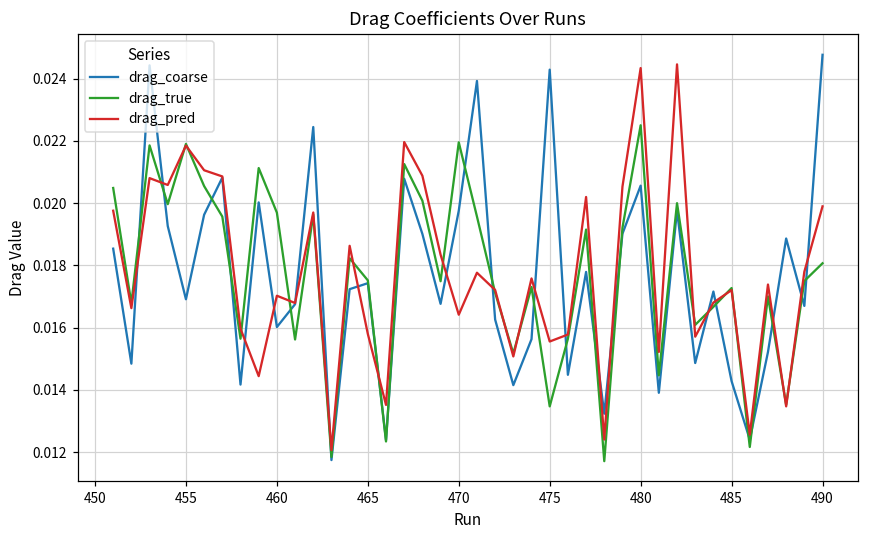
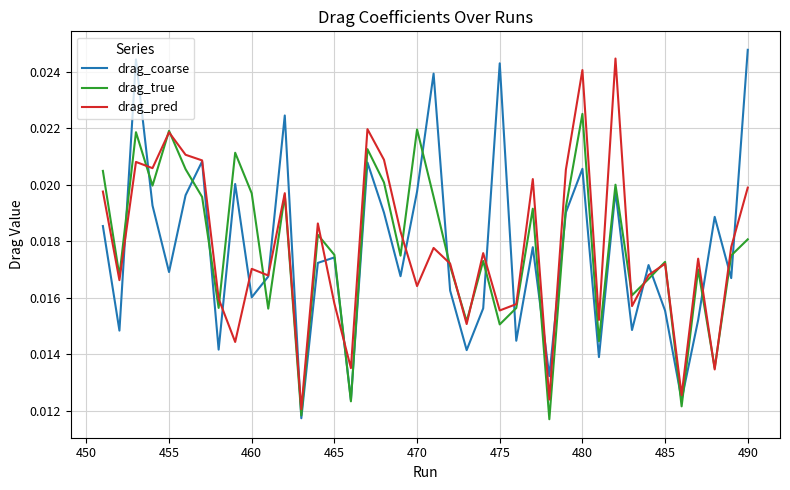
drag_true, 475: 0.0135 -> 0.0151
drag_pred, 480: 0.0243 -> 0.0241
drag_coarse, 485: 0.0143 -> 0.0155
